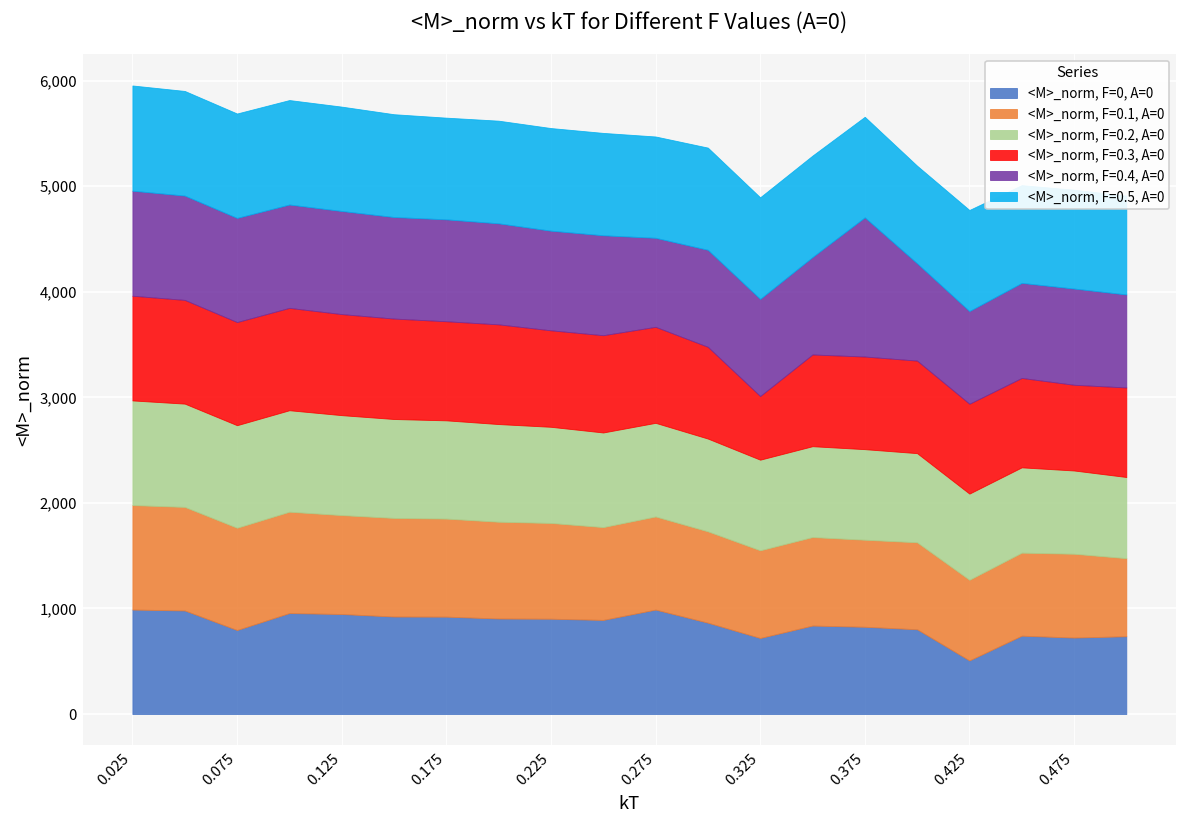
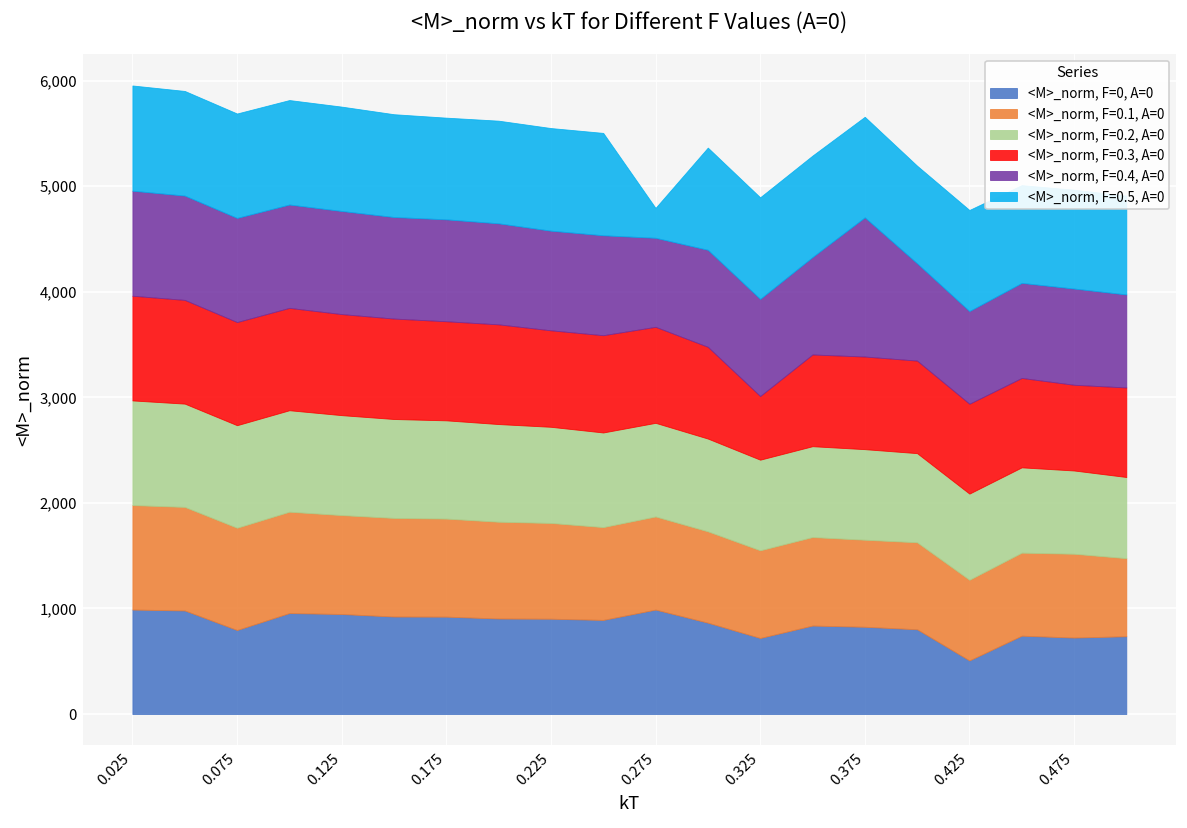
<M>_norm, F=0.5, A=0, 0.275: 1,000 -> 300
